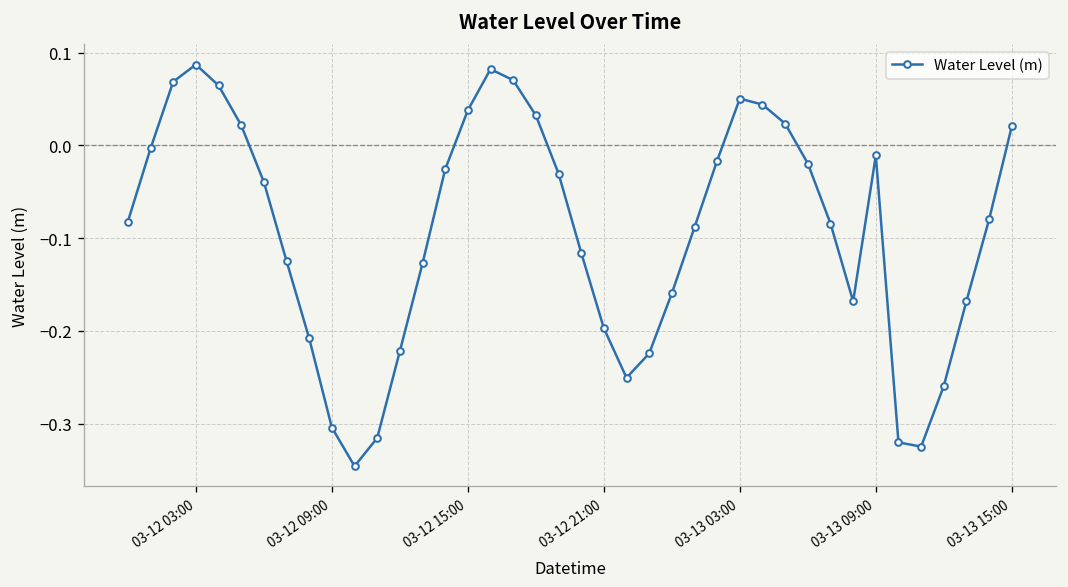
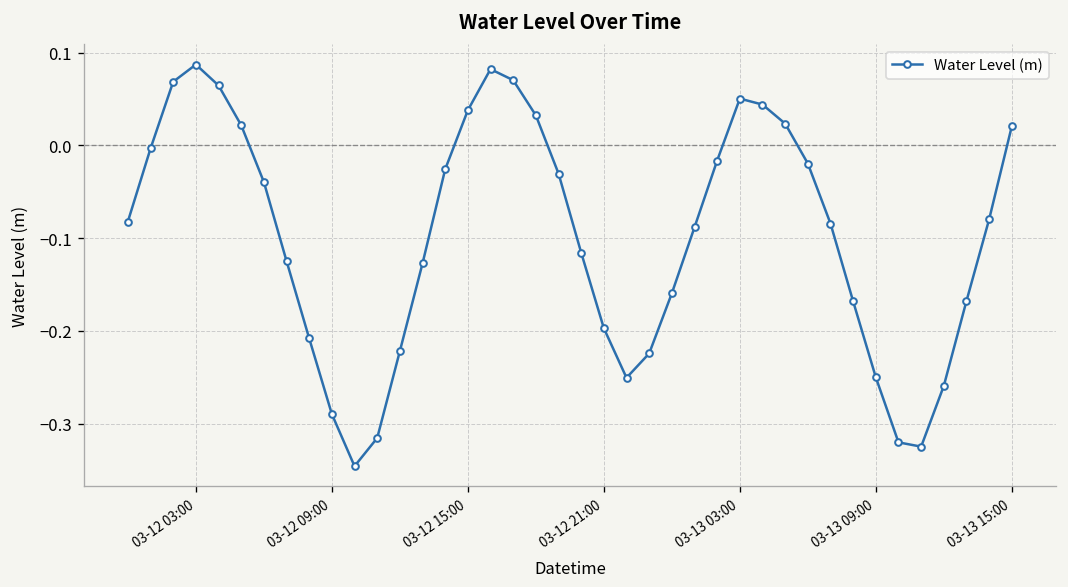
03-12 09:00: -0.30 -> -0.29
03-13 09:00: -0.01 -> -0.25
